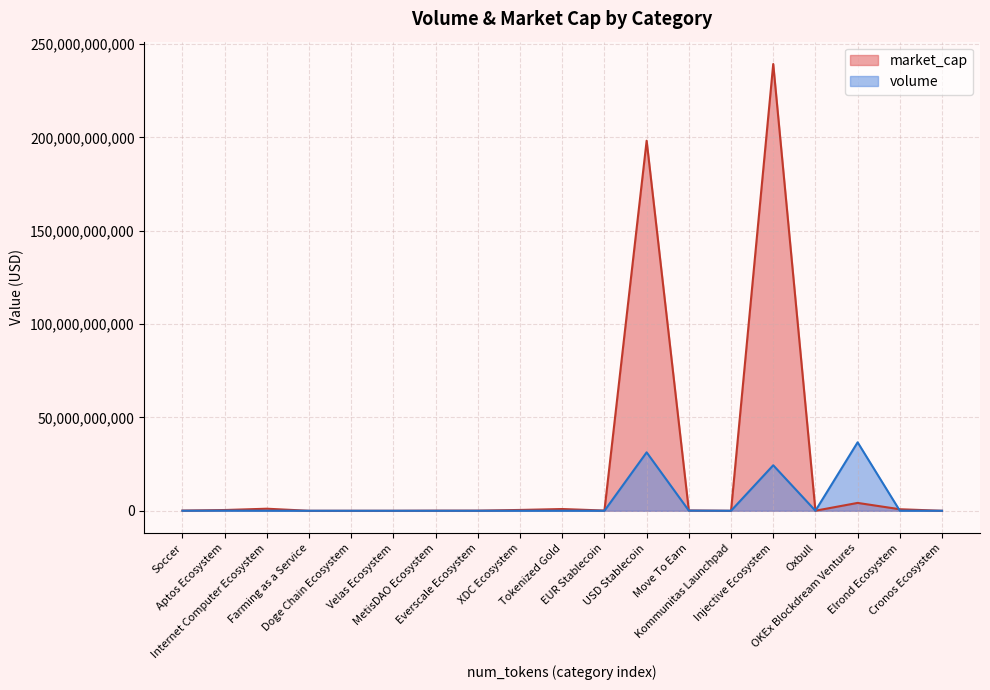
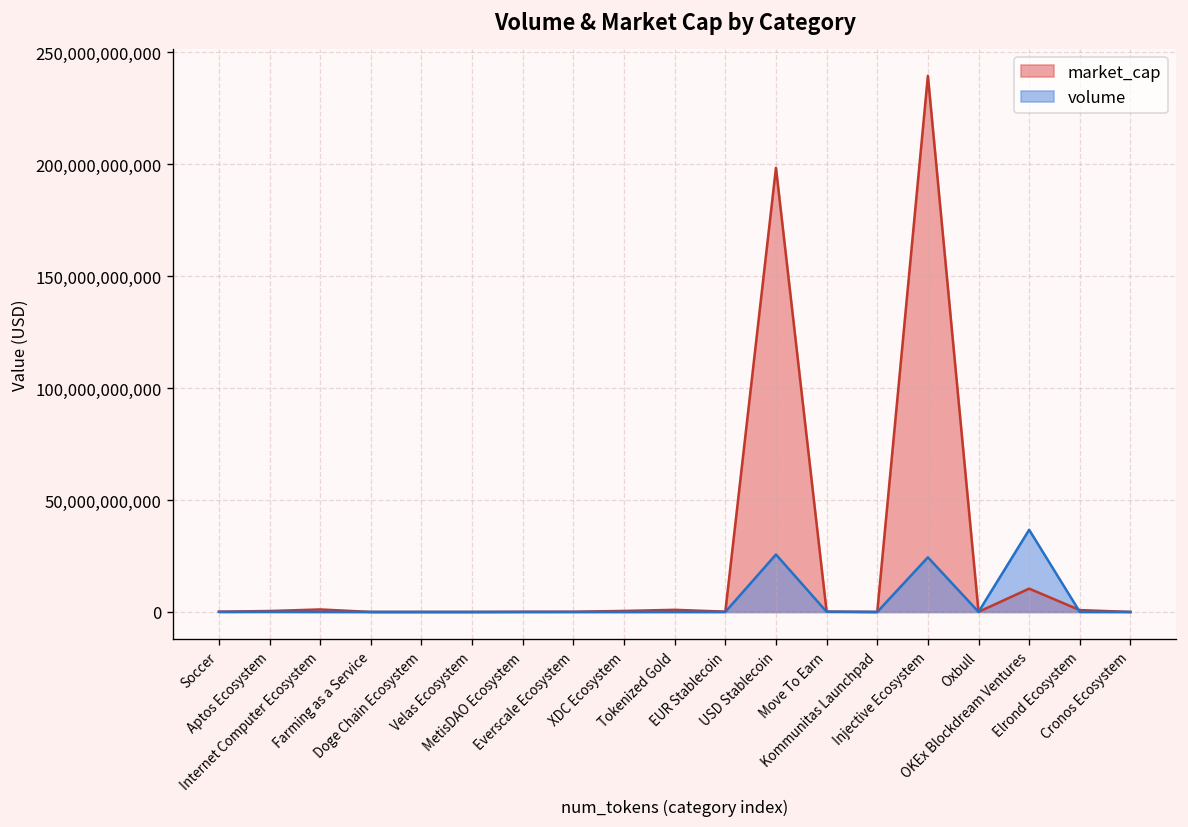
volume, USD Stablecoin: 31,000,000,000 -> 26,000,000,000
market_cap, OKEx Blockdream Ventures: 4,000,000,000 -> 10,000,000,000
